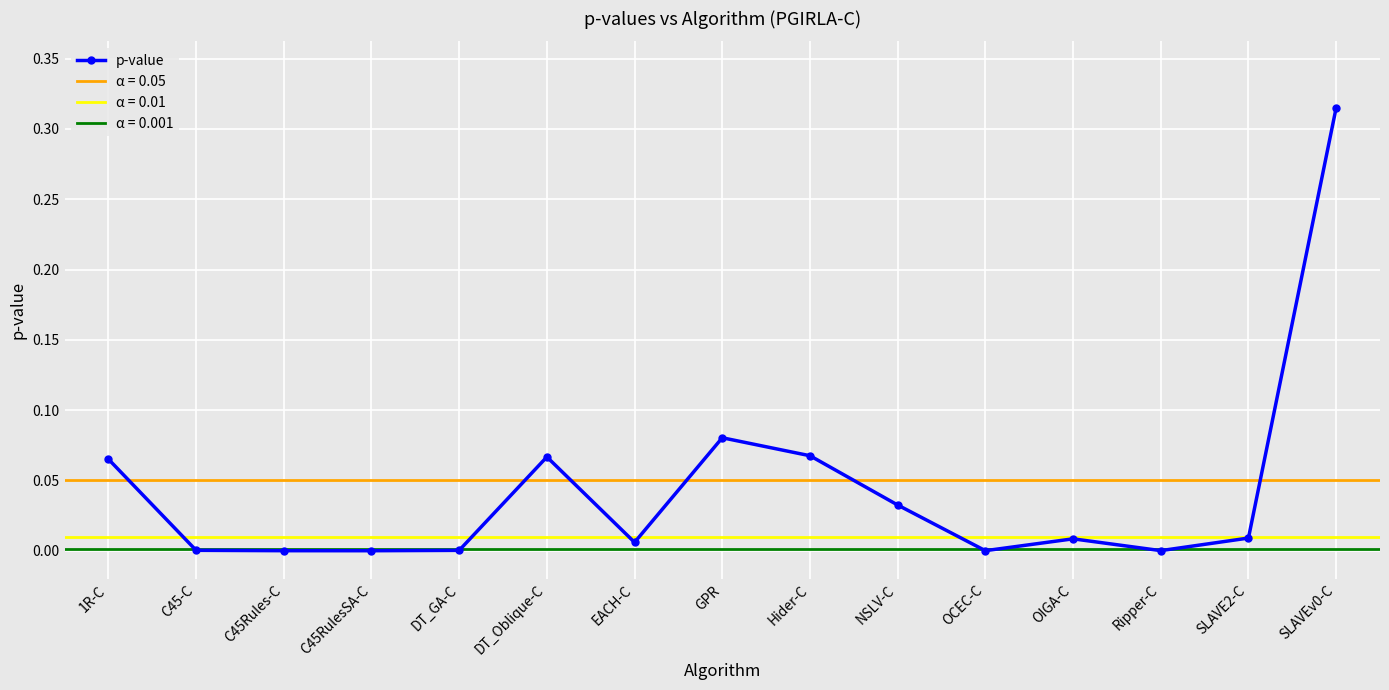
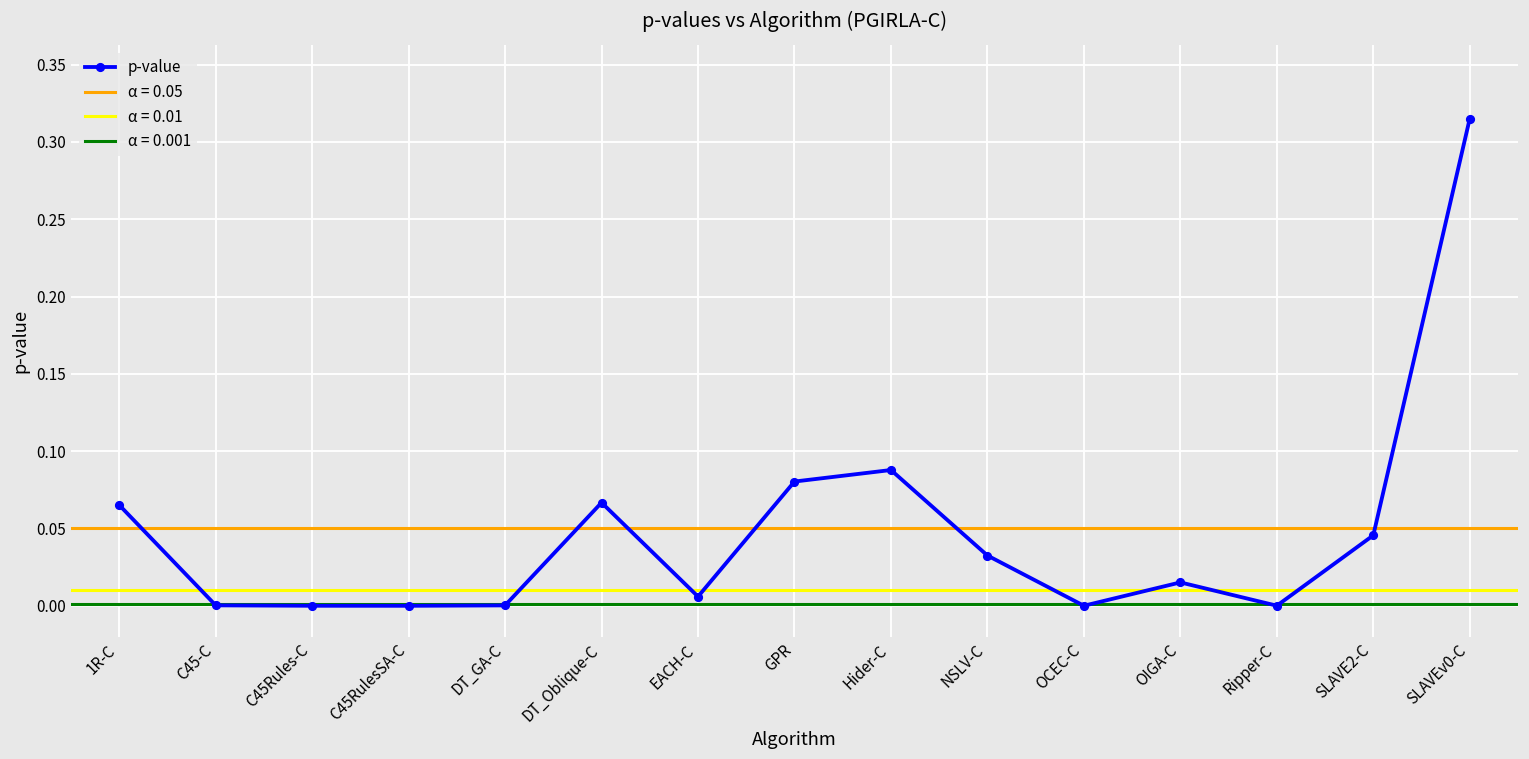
p-value, Hider-C: 0.068 -> 0.088
p-value, OIGA-C: 0.008 -> 0.015
p-value, SLAVE2-C: 0.009 -> 0.046
